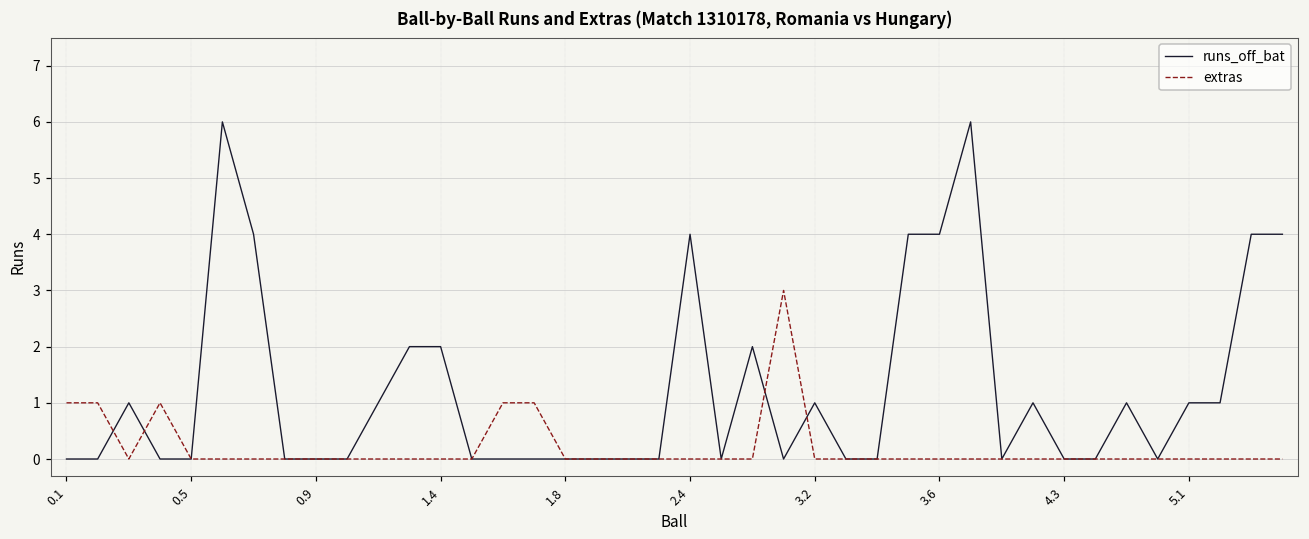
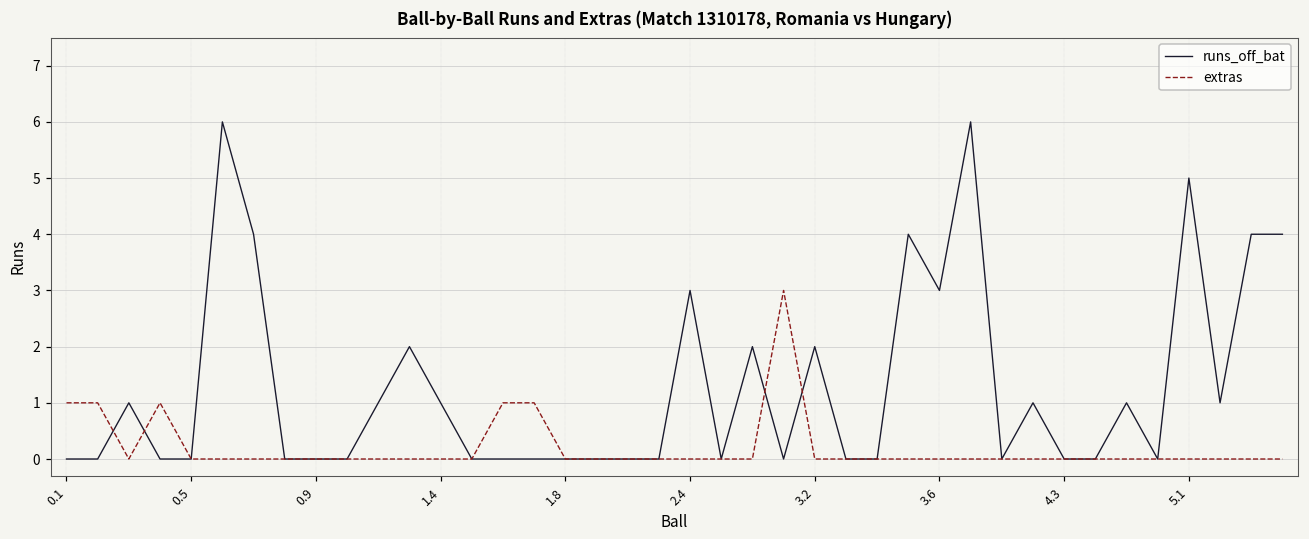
runs_off_bat, 1.4: 2 -> 1
runs_off_bat, 2.4: 4 -> 3
runs_off_bat, 3.2: 1 -> 2
runs_off_bat, 3.6: 4 -> 3
runs_off_bat, 5.1: 1 -> 5
